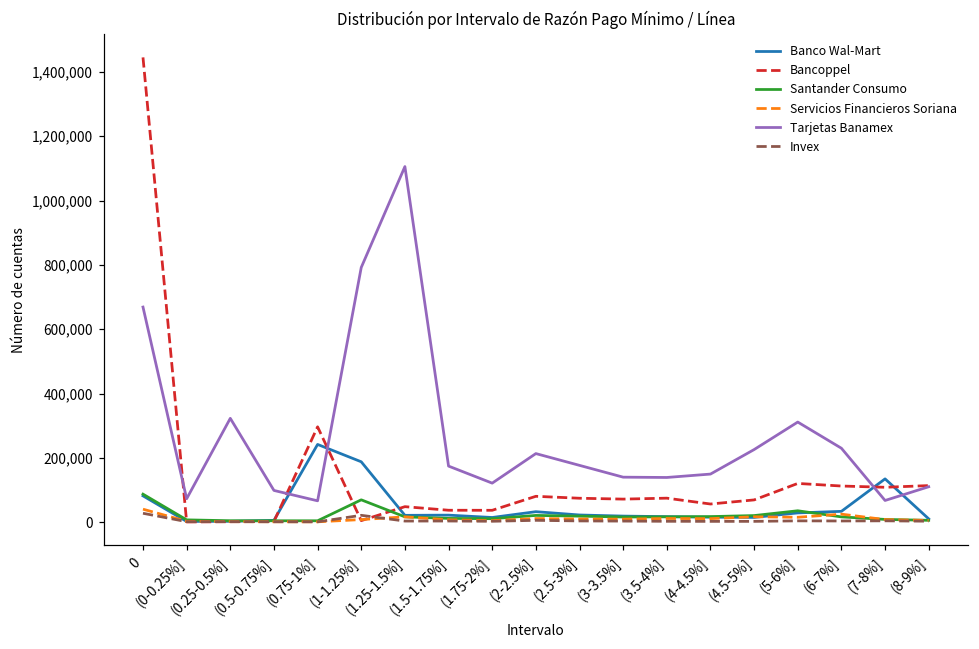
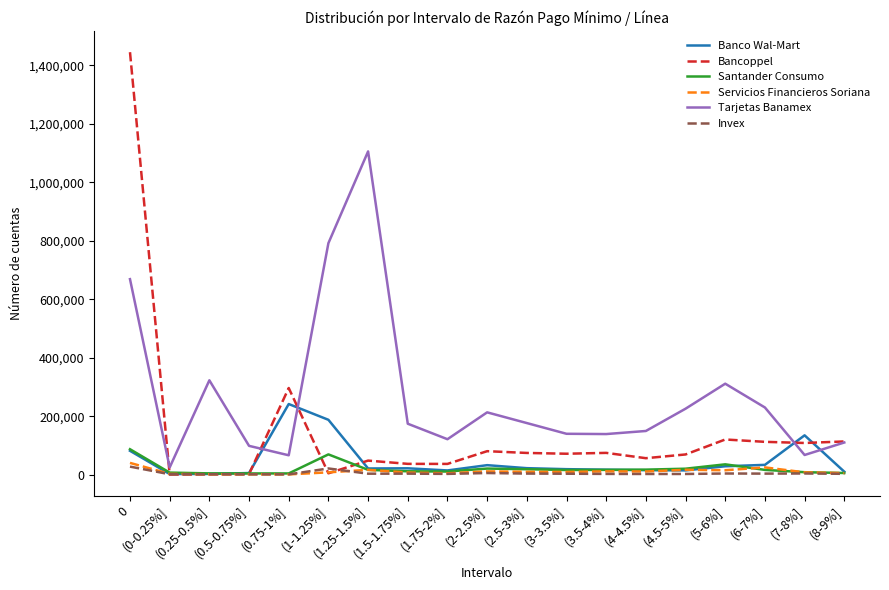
Tarjetas Banamex, (0-0.25%]: 70,000 -> 30,000
